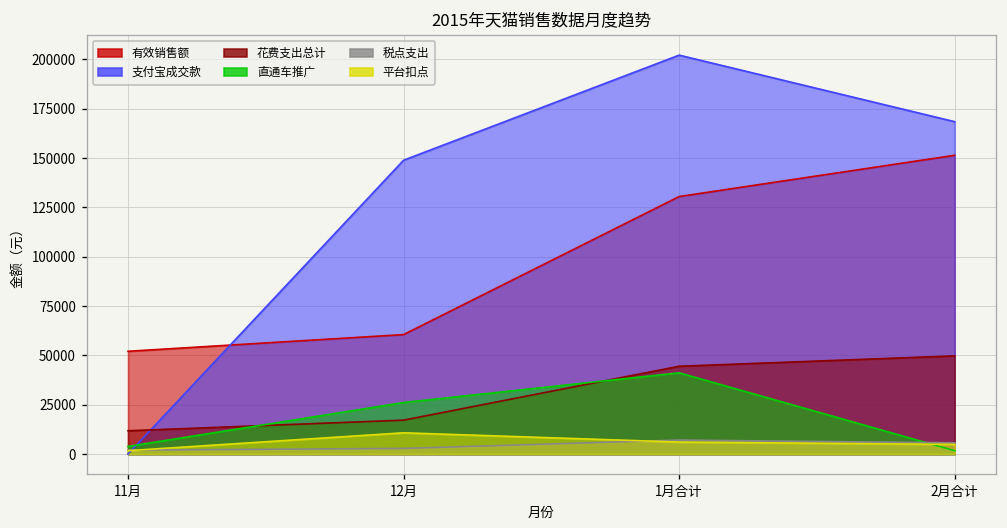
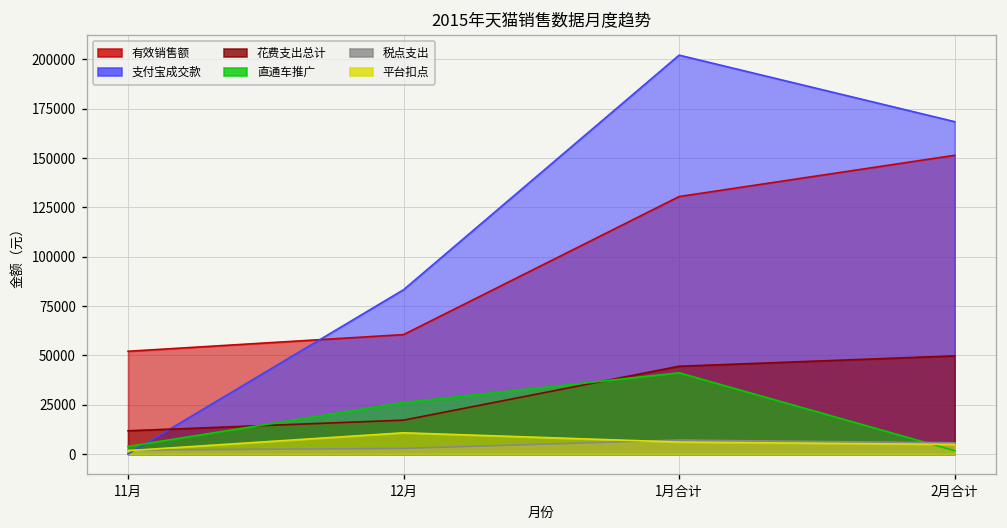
支付宝成交款, 12月: 149000 -> 83000
